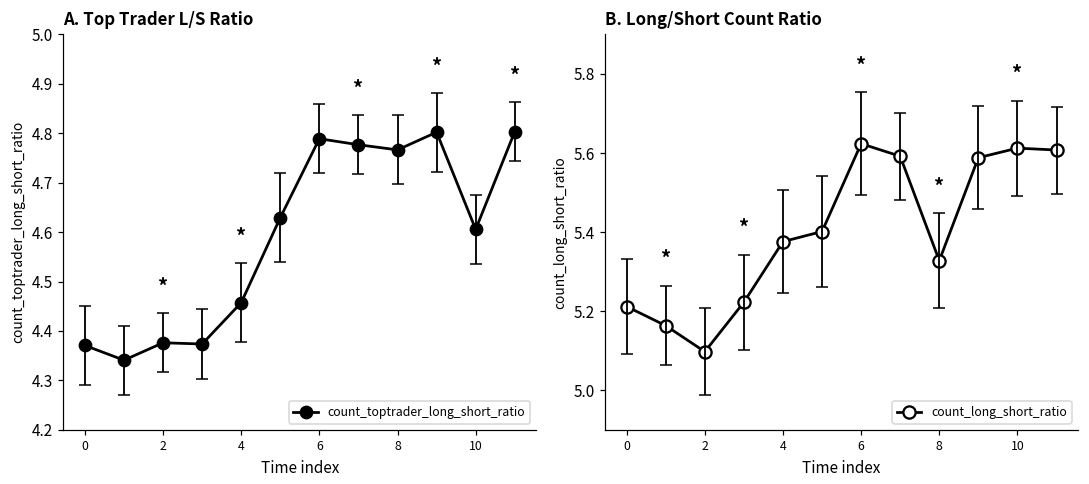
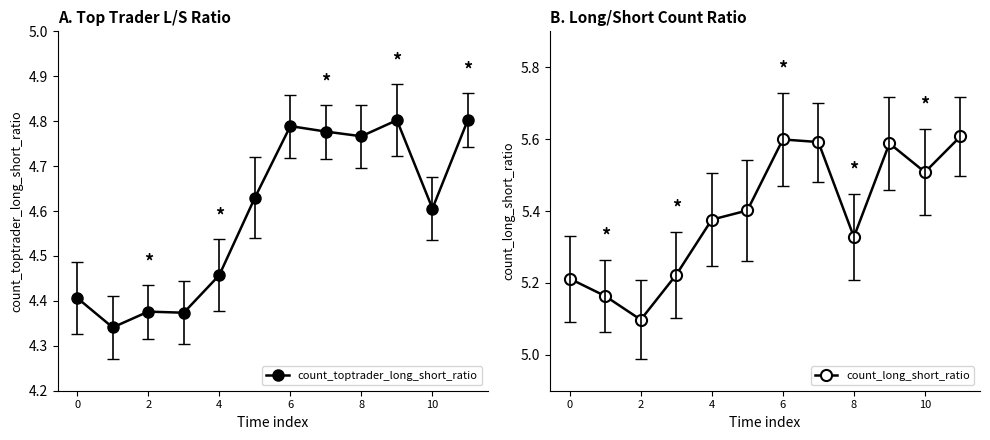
A. Top Trader L/S Ratio, count_toptrader_long_short_ratio, 0: 4.37 -> 4.41
B. Long/Short Count Ratio, count_long_short_ratio, 6: 5.62 -> 5.60
B. Long/Short Count Ratio, count_long_short_ratio, 10: 5.61 -> 5.51
